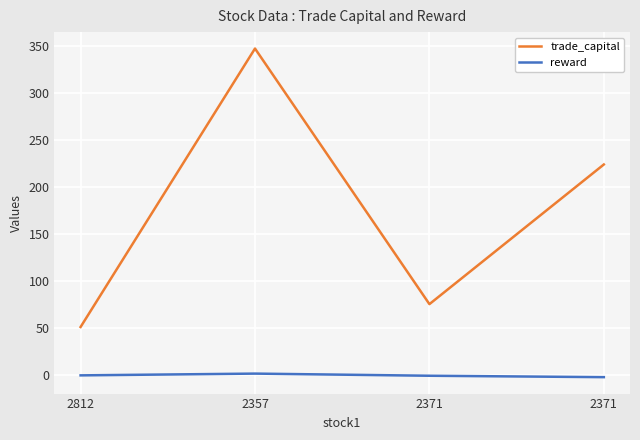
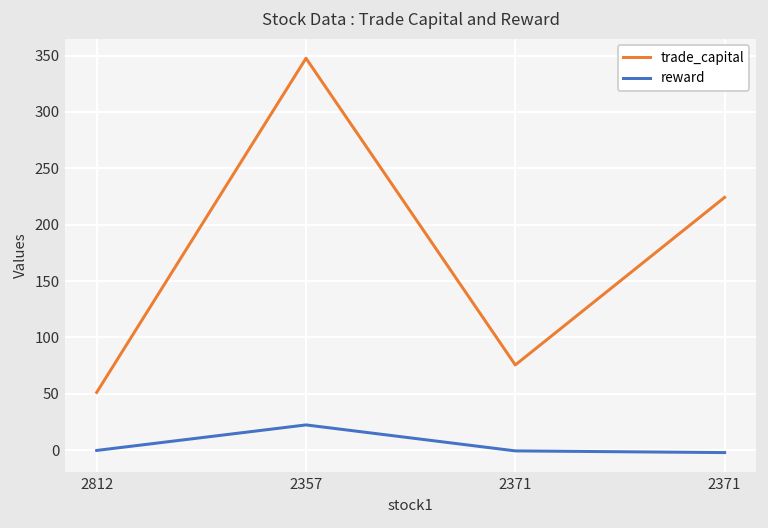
reward, 2357: 0 -> 20
